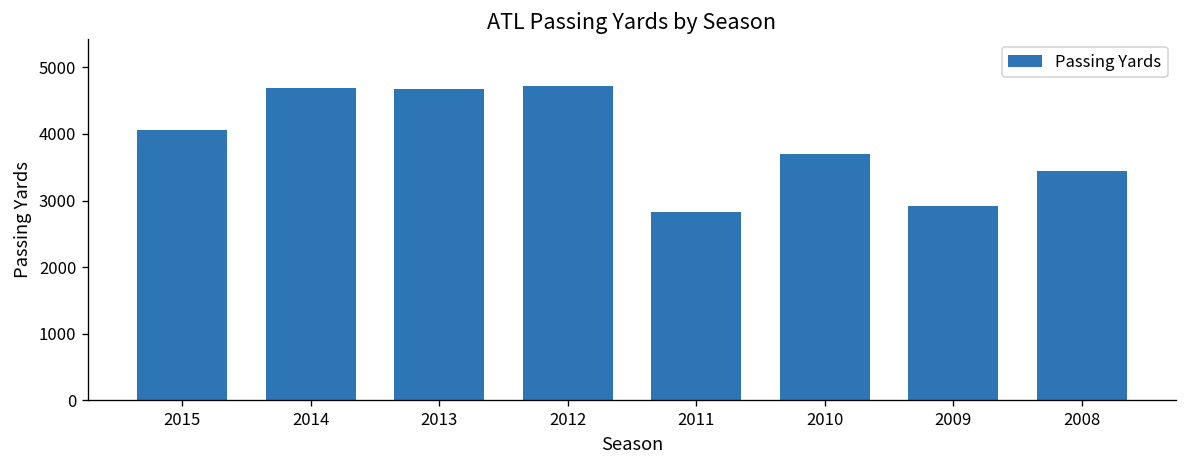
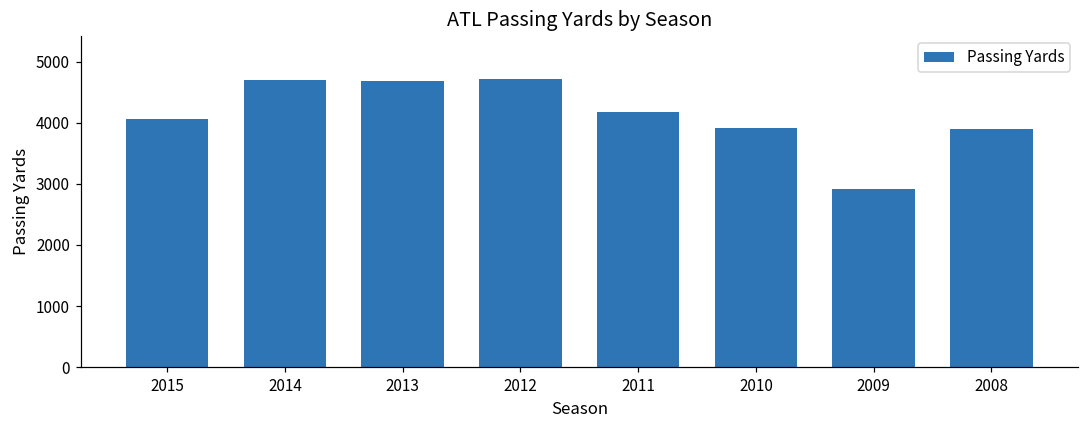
2011: 2800 -> 4200
2010: 3700 -> 3900
2008: 3400 -> 3900
